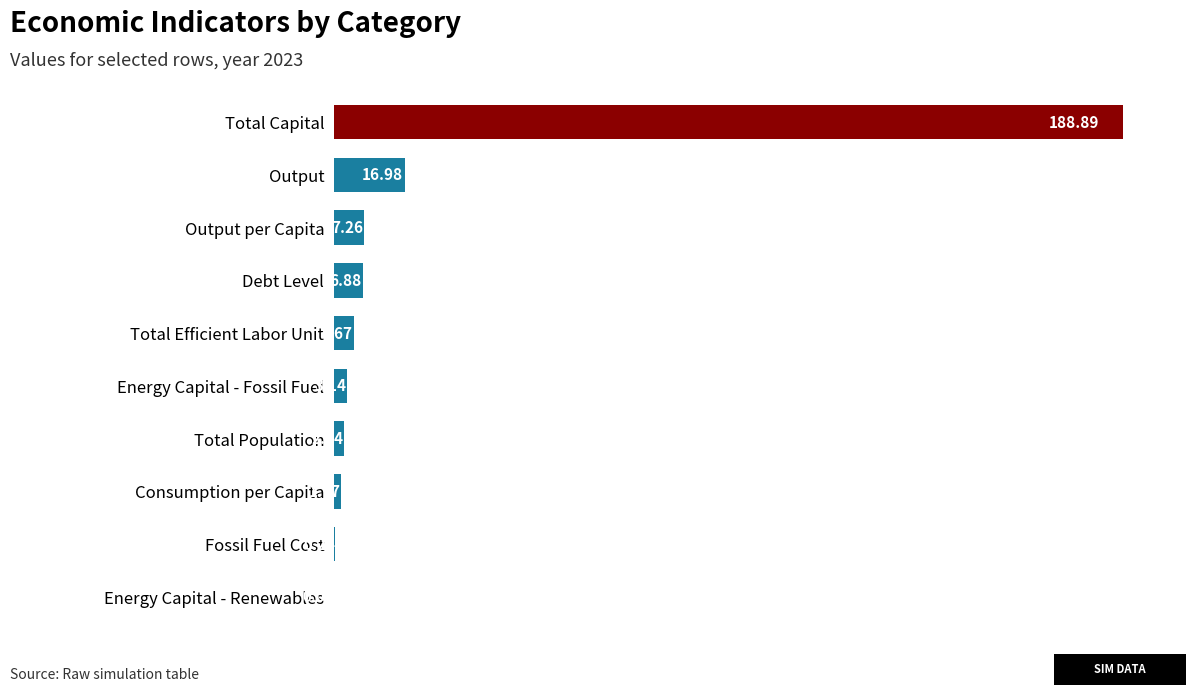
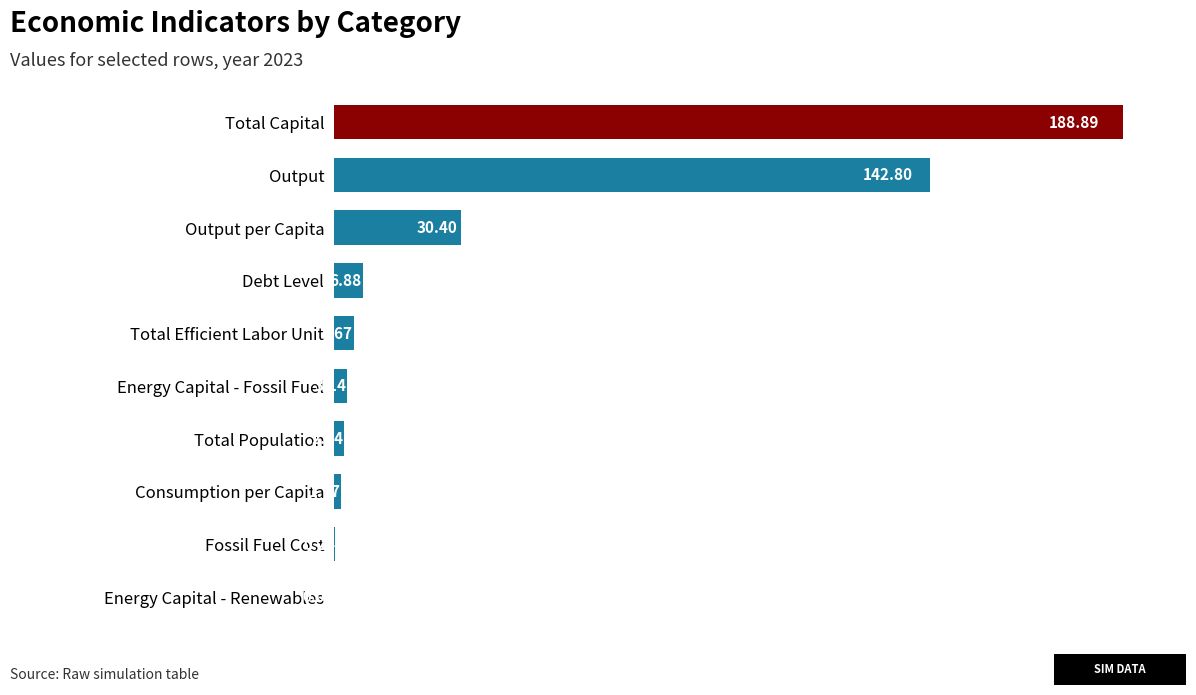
Output: 16.98 -> 142.80
Output per Capita: 7.26 -> 30.40
